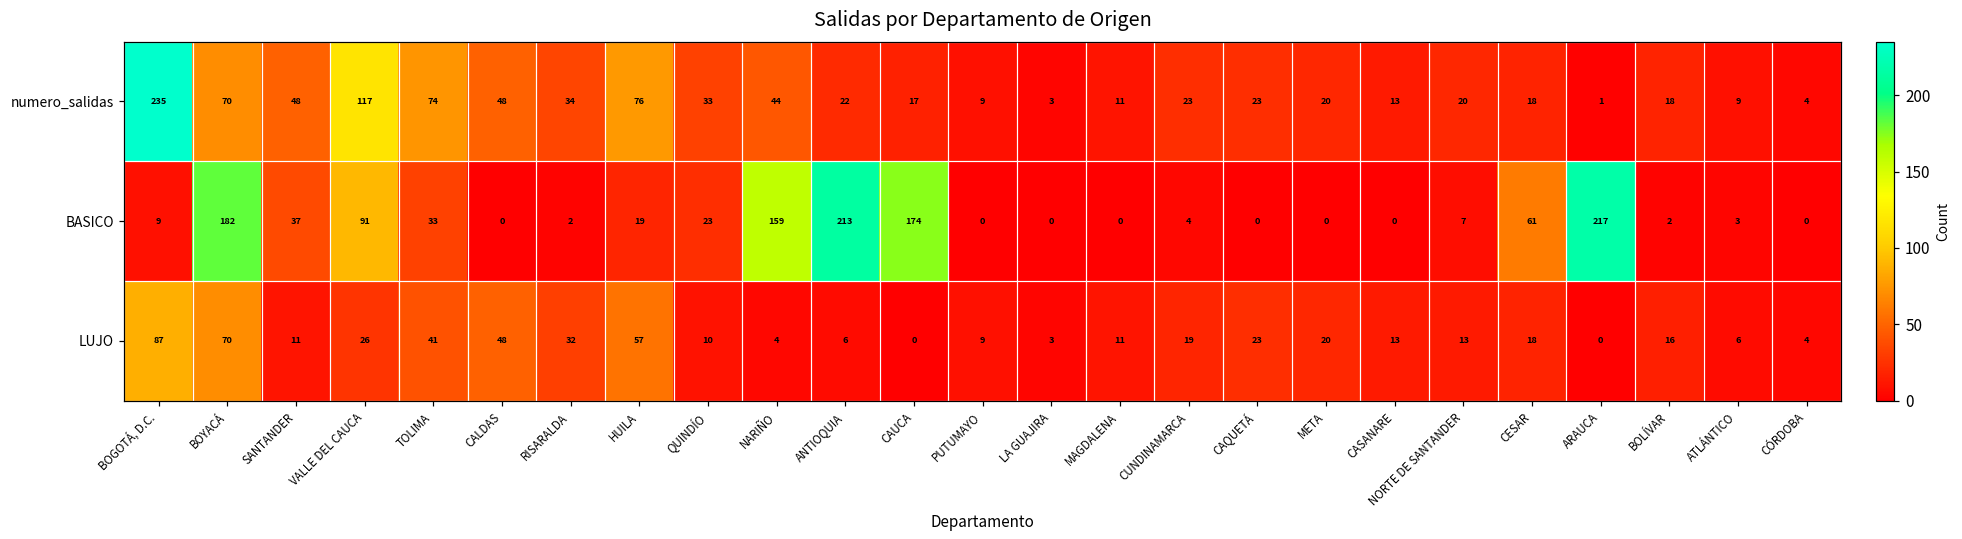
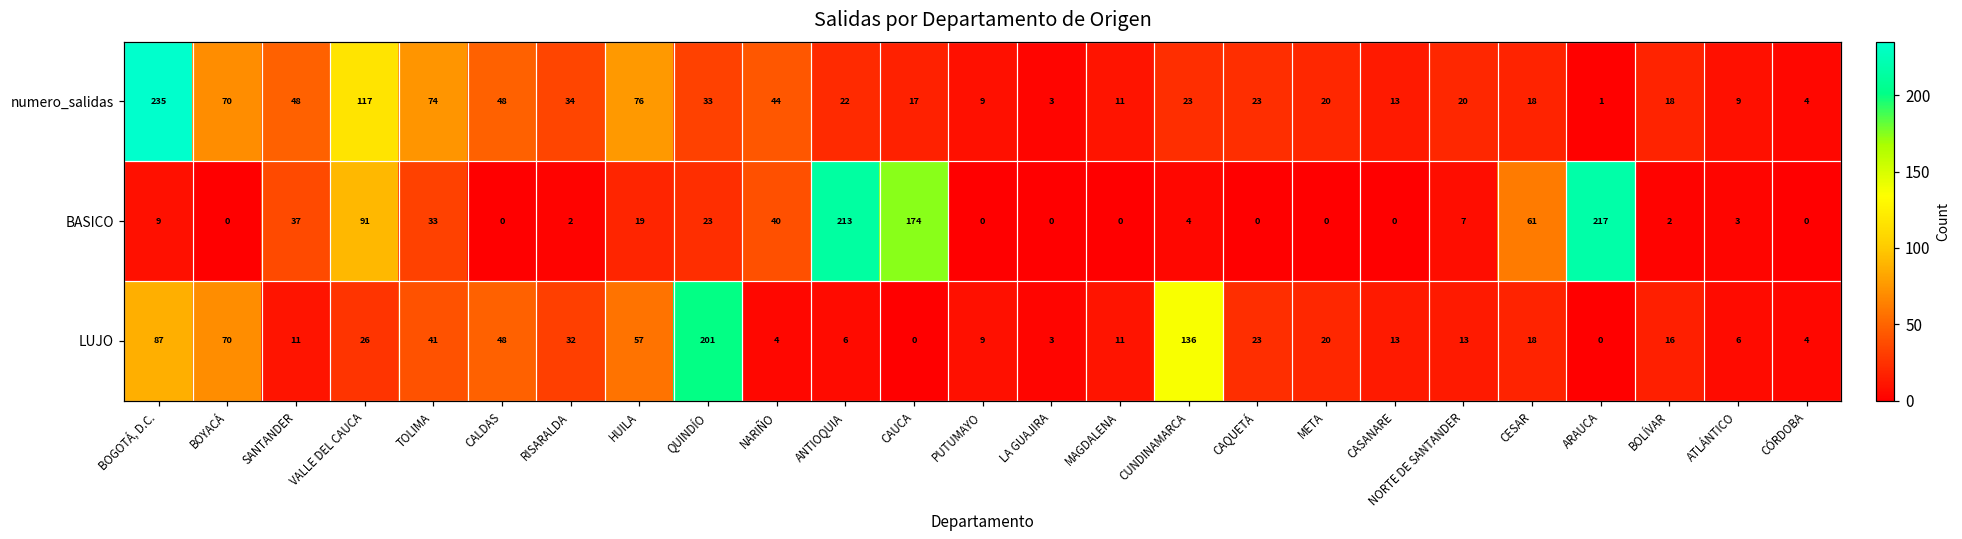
BASICO, BOYACÁ: 182 -> 0
BASICO, NARIÑO: 159 -> 40
LUJO, QUINDÍO: 10 -> 201
LUJO, CUNDINAMARCA: 19 -> 136
